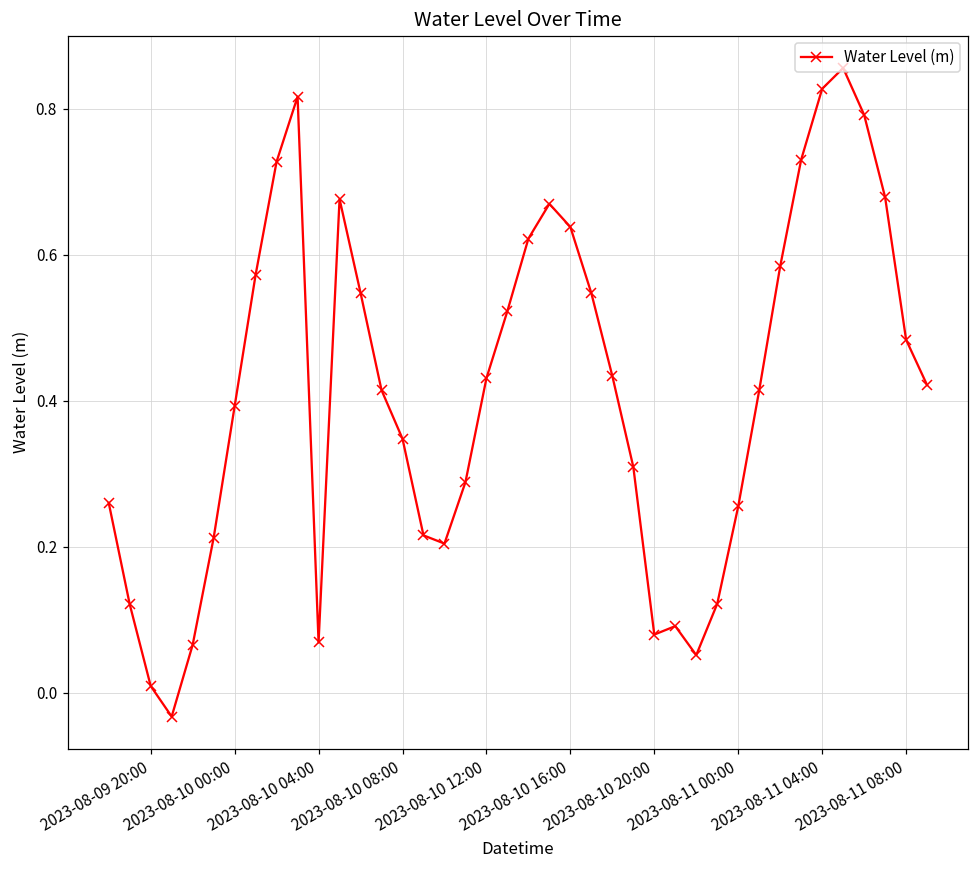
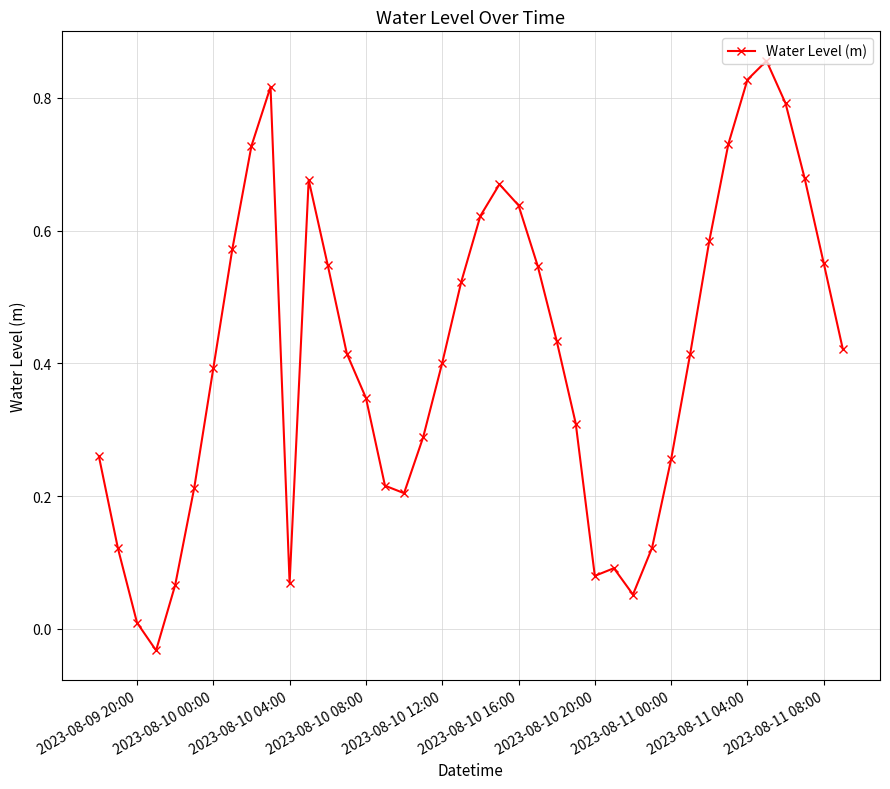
2023-08-10 12:00: 0.43 -> 0.40
2023-08-11 08:00: 0.48 -> 0.55
